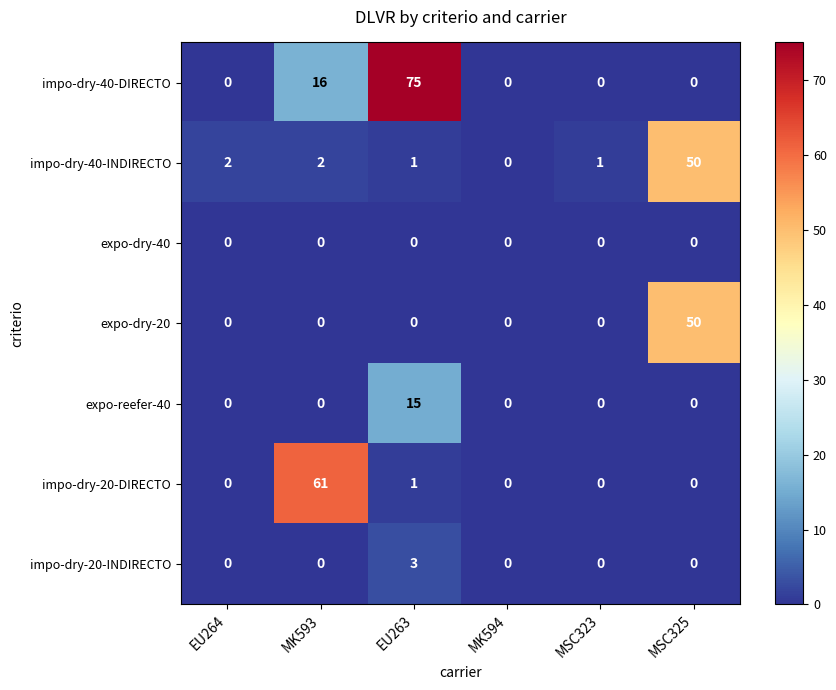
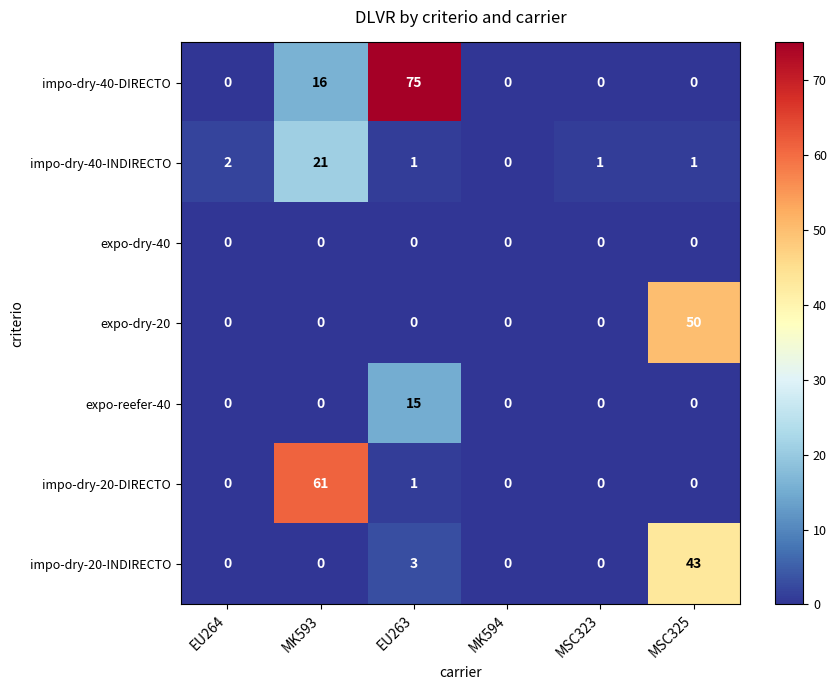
impo-dry-40-INDIRECTO, MK593: 2 -> 21
impo-dry-40-INDIRECTO, MSC325: 50 -> 1
impo-dry-20-INDIRECTO, MSC325: 0 -> 43
